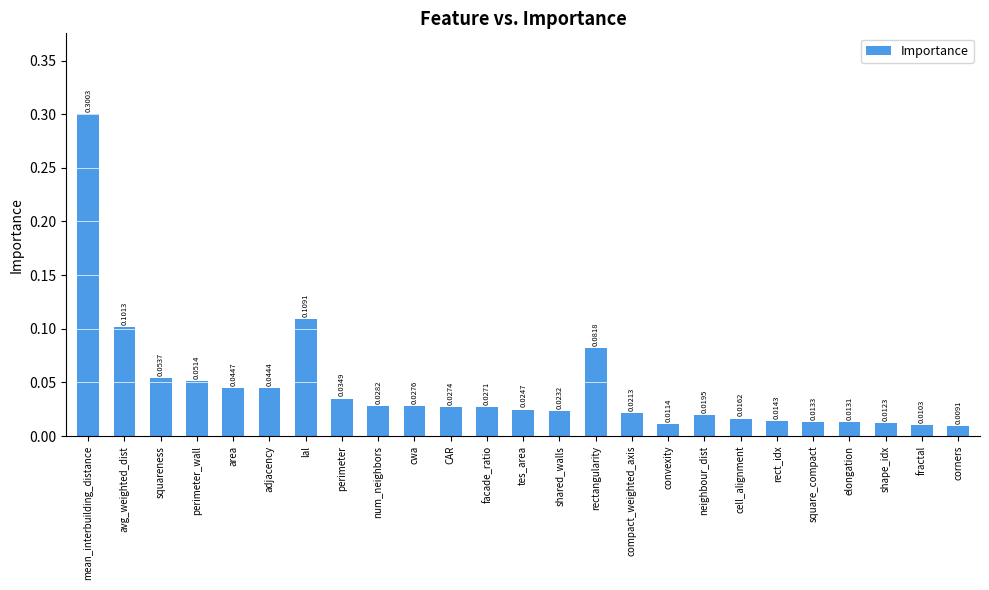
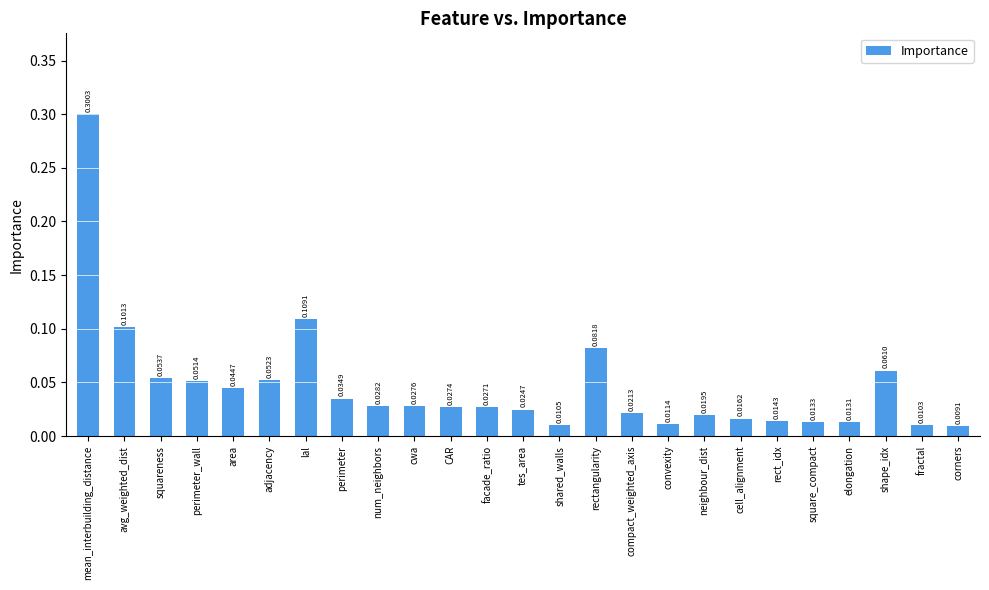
adjacency: 0.0444 -> 0.0523
shared_walls: 0.0232 -> 0.0105
shape_idx: 0.0123 -> 0.0610
